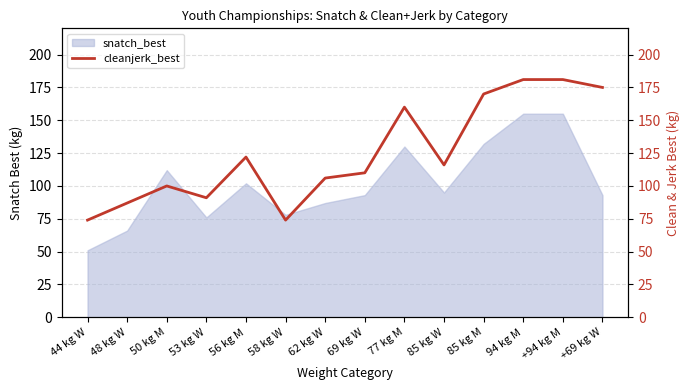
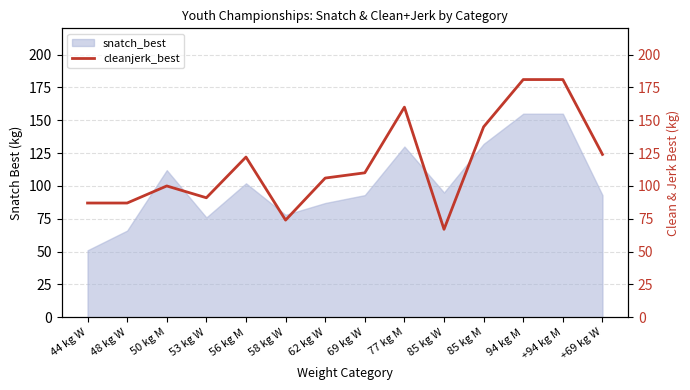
cleanjerk_best, 44 kg W: 74 -> 87
cleanjerk_best, 85 kg W: 116 -> 67
cleanjerk_best, 85 kg M: 170 -> 145
cleanjerk_best, +69 kg W: 175 -> 124
